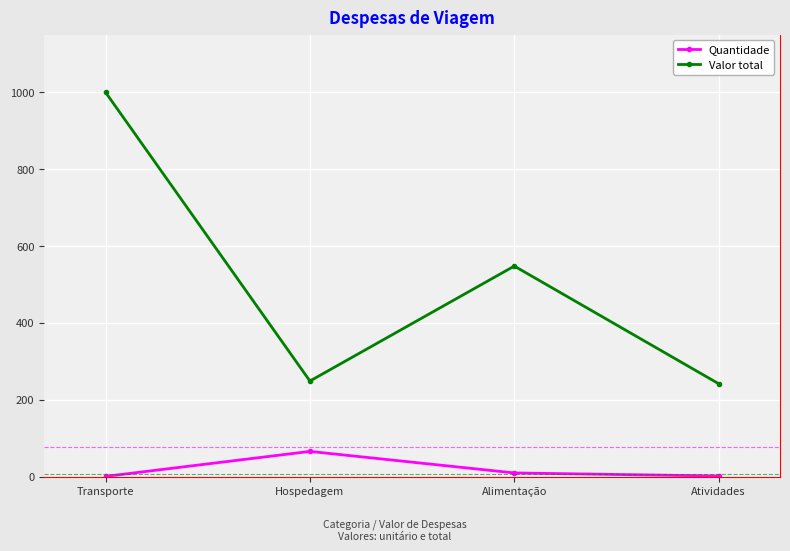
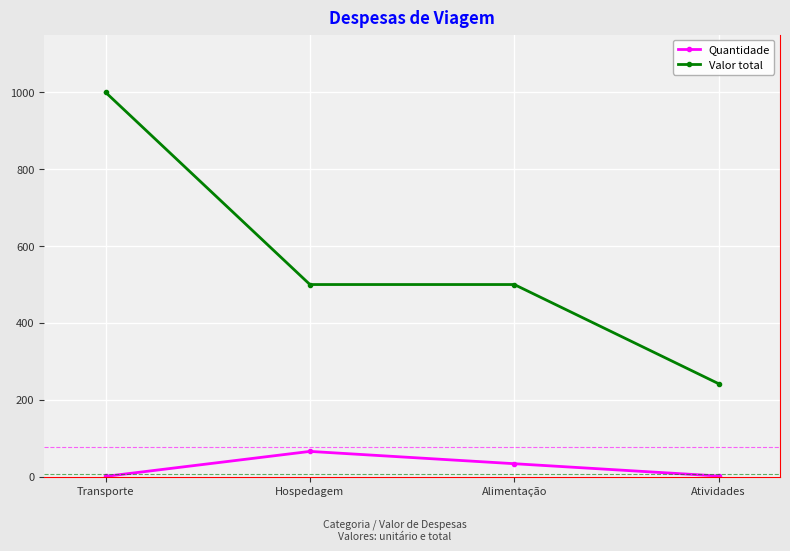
Valor total, Hospedagem: 250 -> 500
Quantidade, Alimentação: 10 -> 30
Valor total, Alimentação: 550 -> 500
